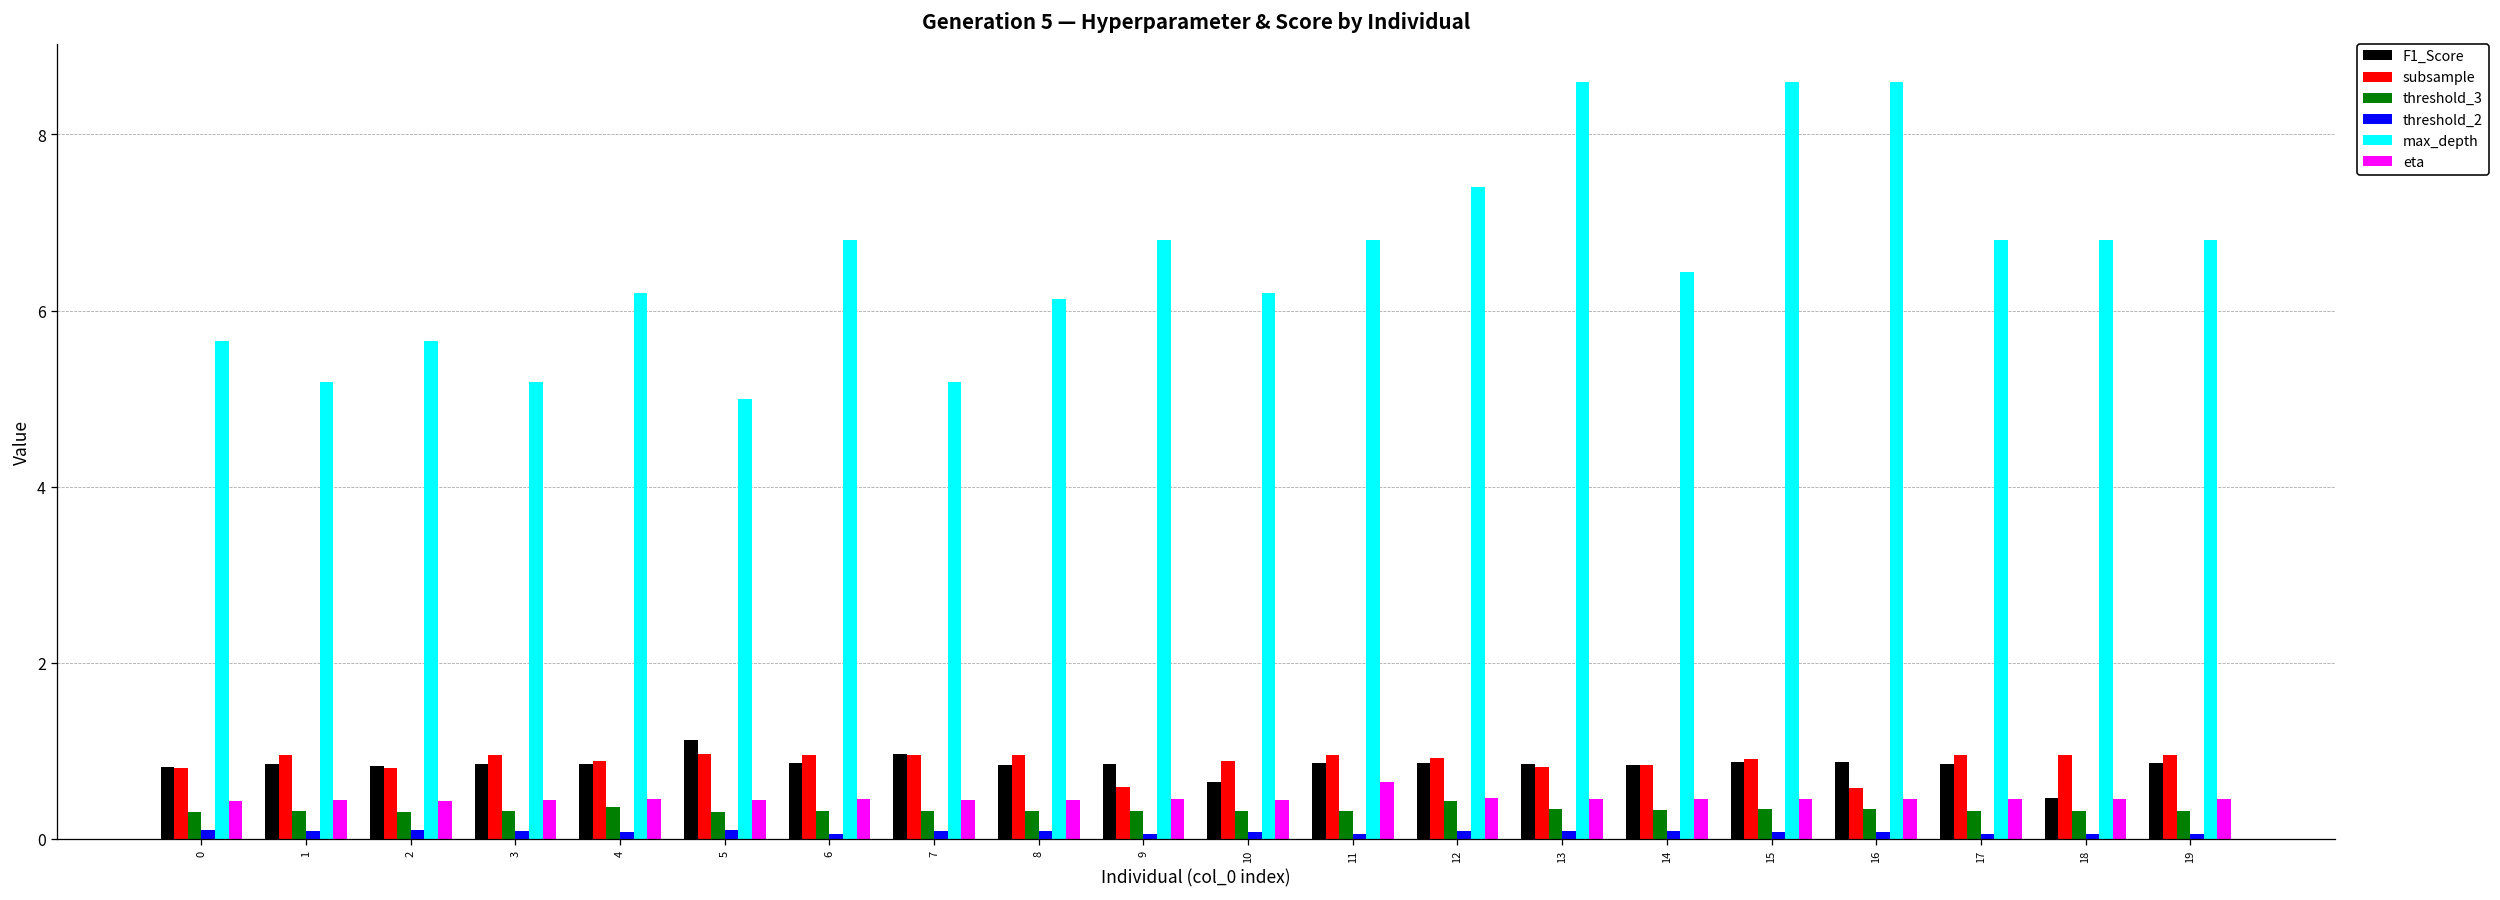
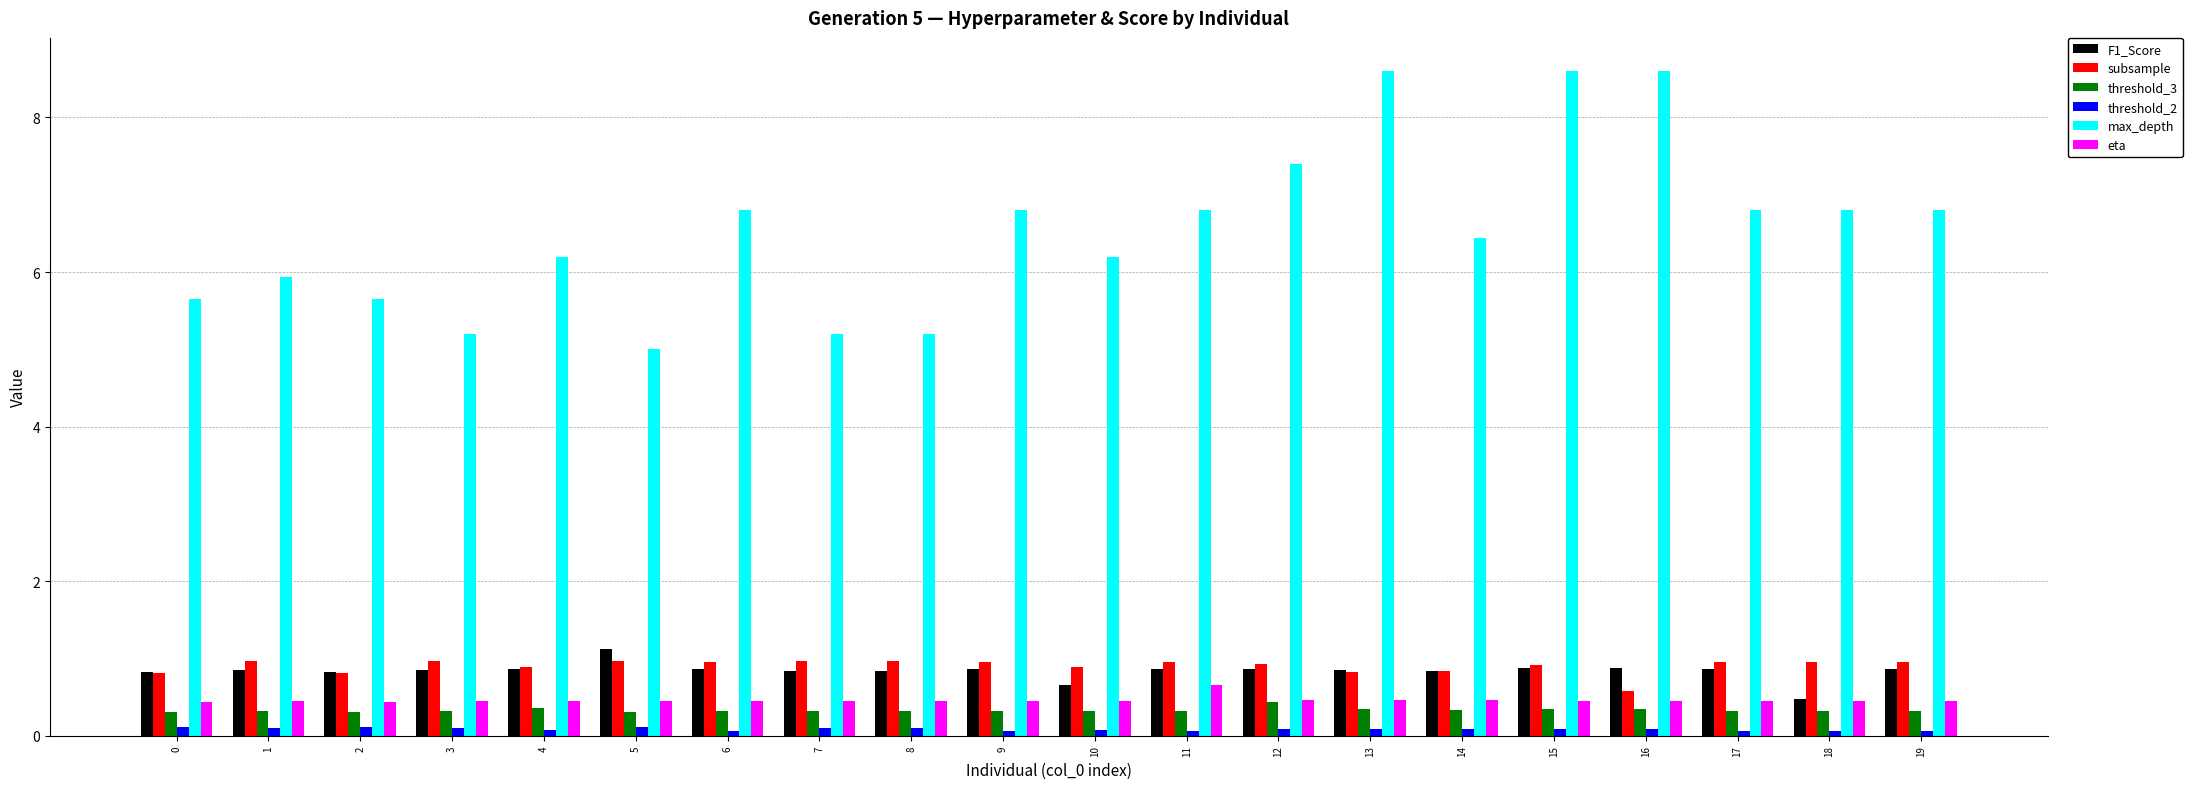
max_depth, 1: 5.2 -> 5.9
F1_Score, 7: 1.0 -> 0.8
max_depth, 8: 6.1 -> 5.2
subsample, 9: 0.6 -> 1.0
